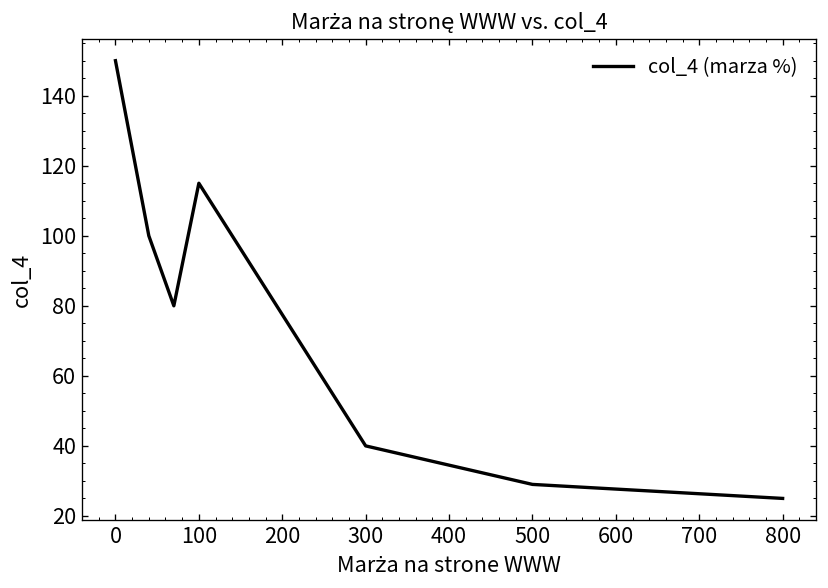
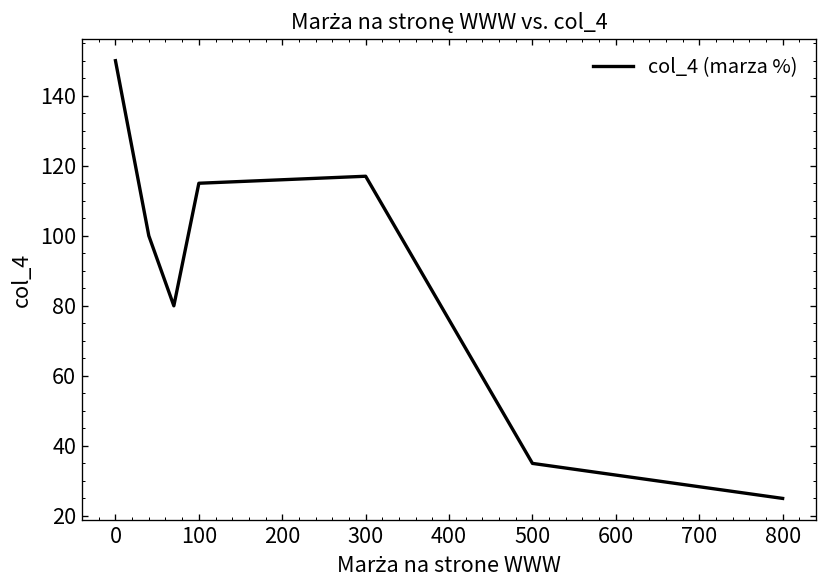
300: 40 -> 117
500: 29 -> 35
